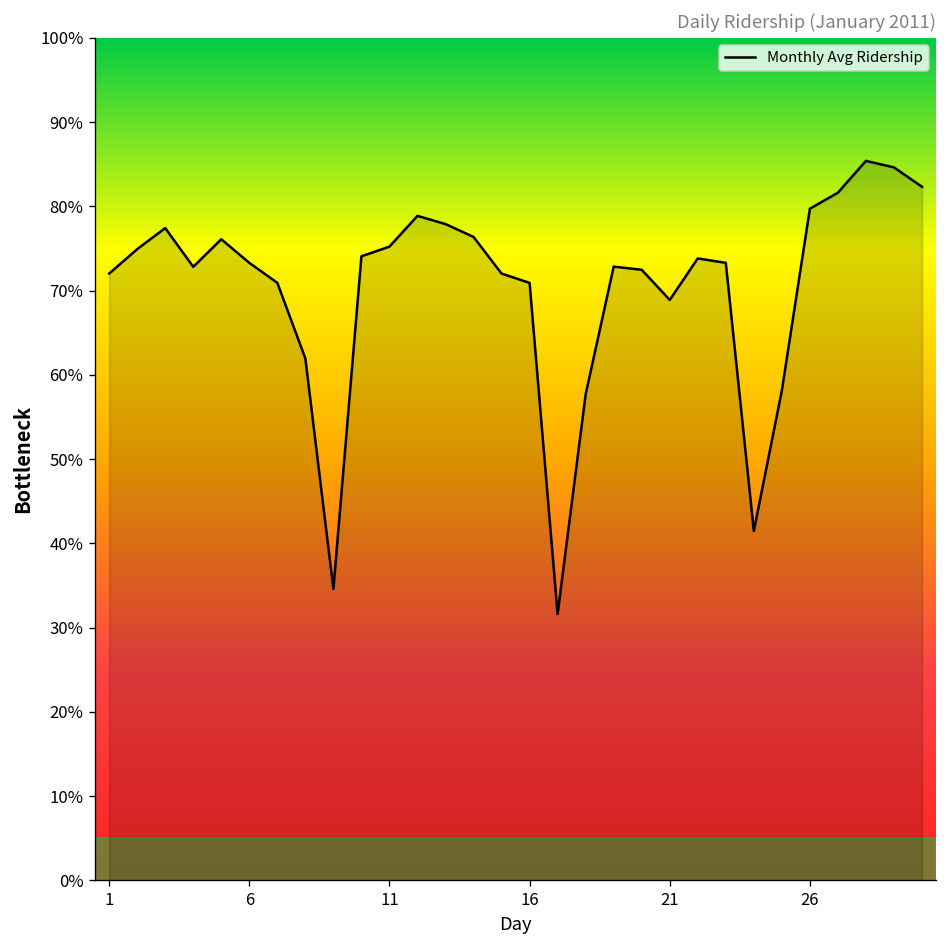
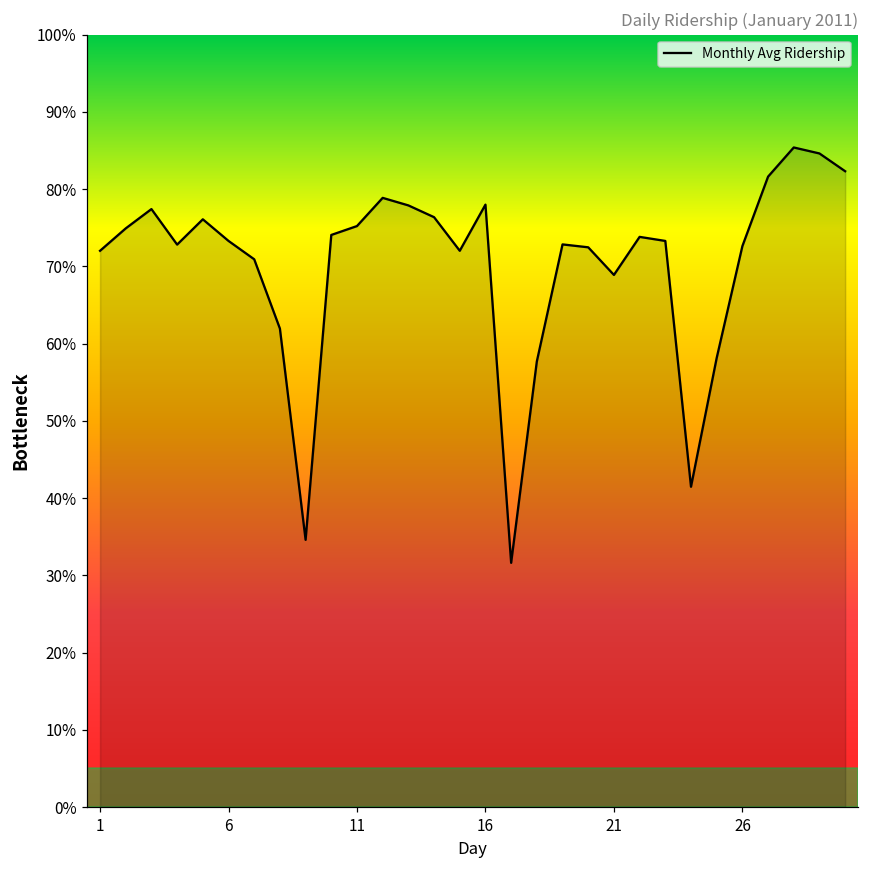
16: 71% -> 78%
26: 80% -> 73%
